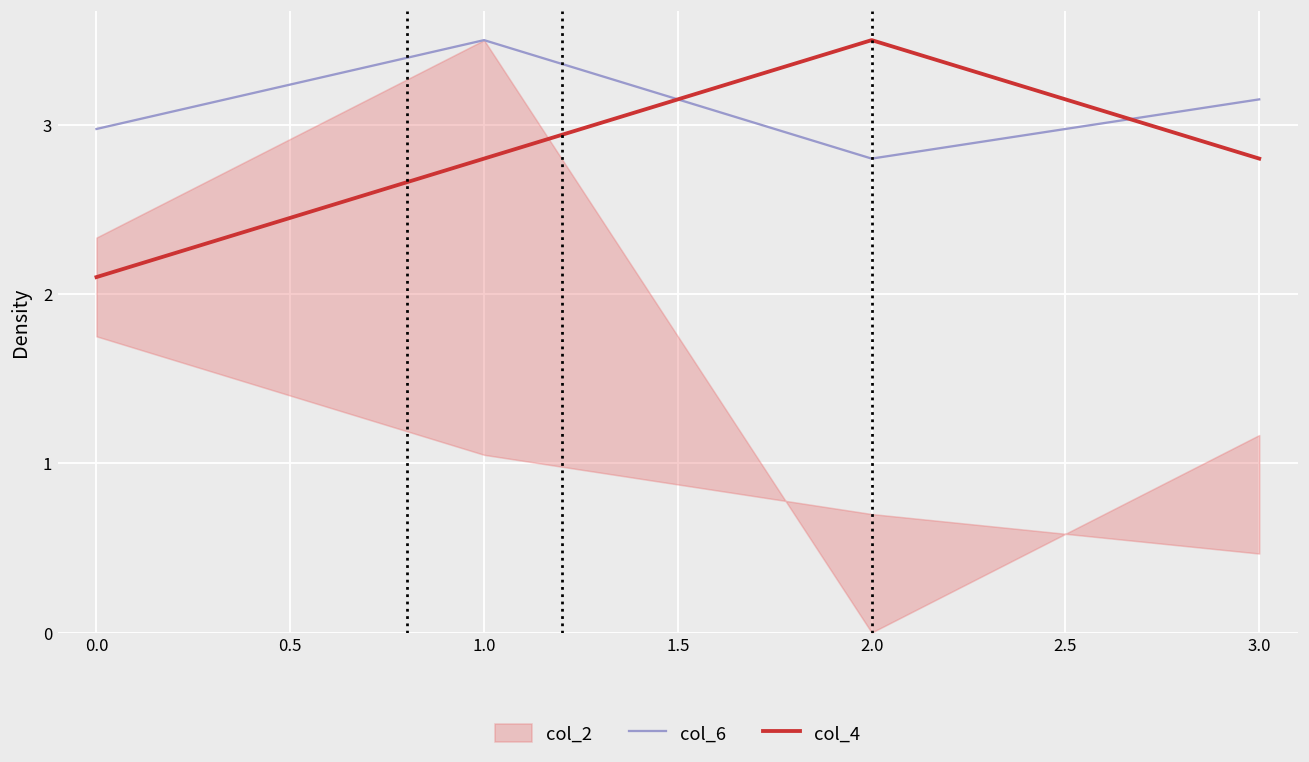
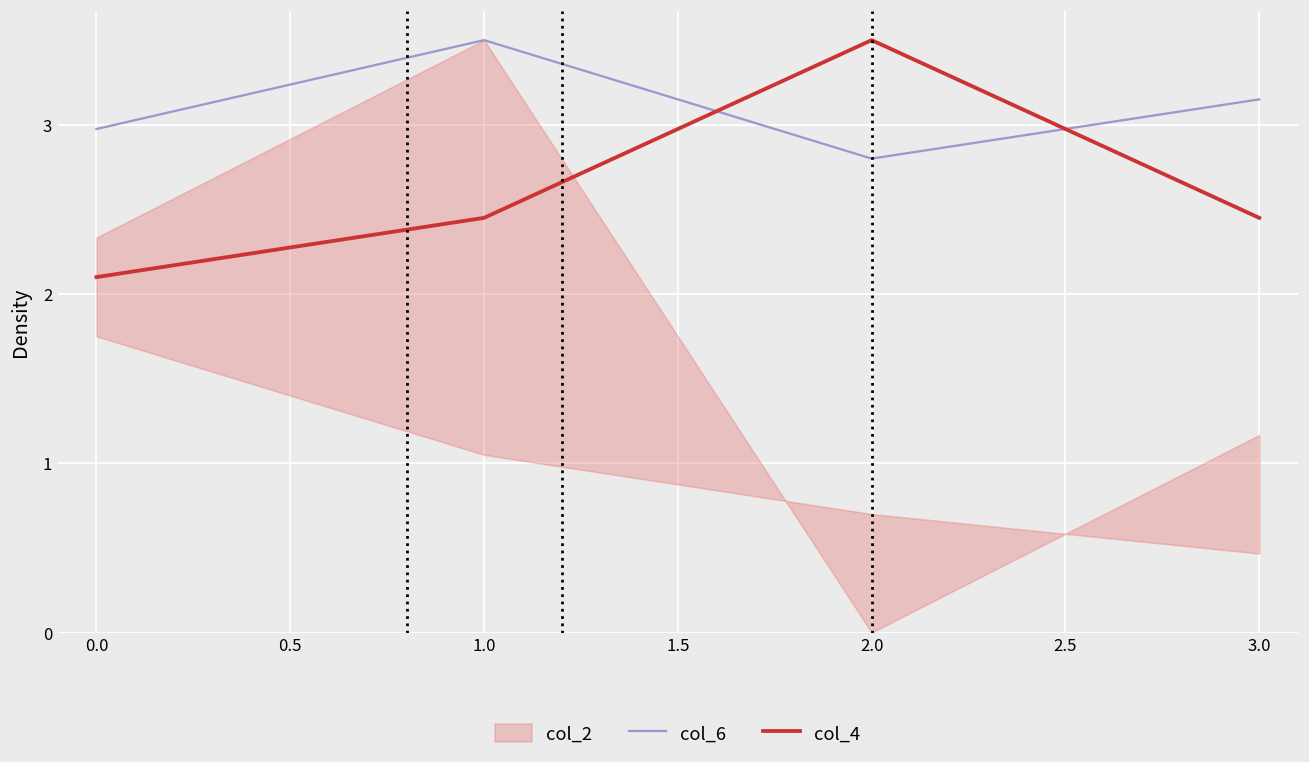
col_4, 1.0: 2.80 -> 2.45
col_4, 3.0: 2.80 -> 2.45
